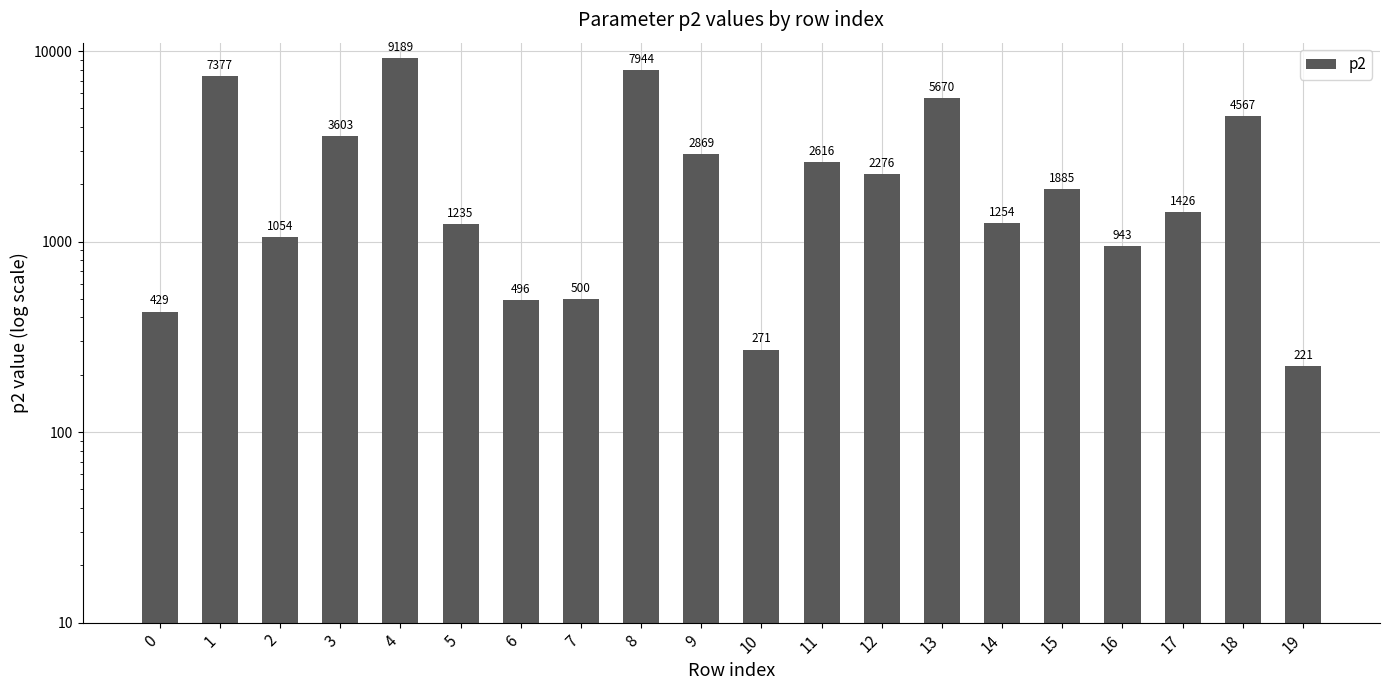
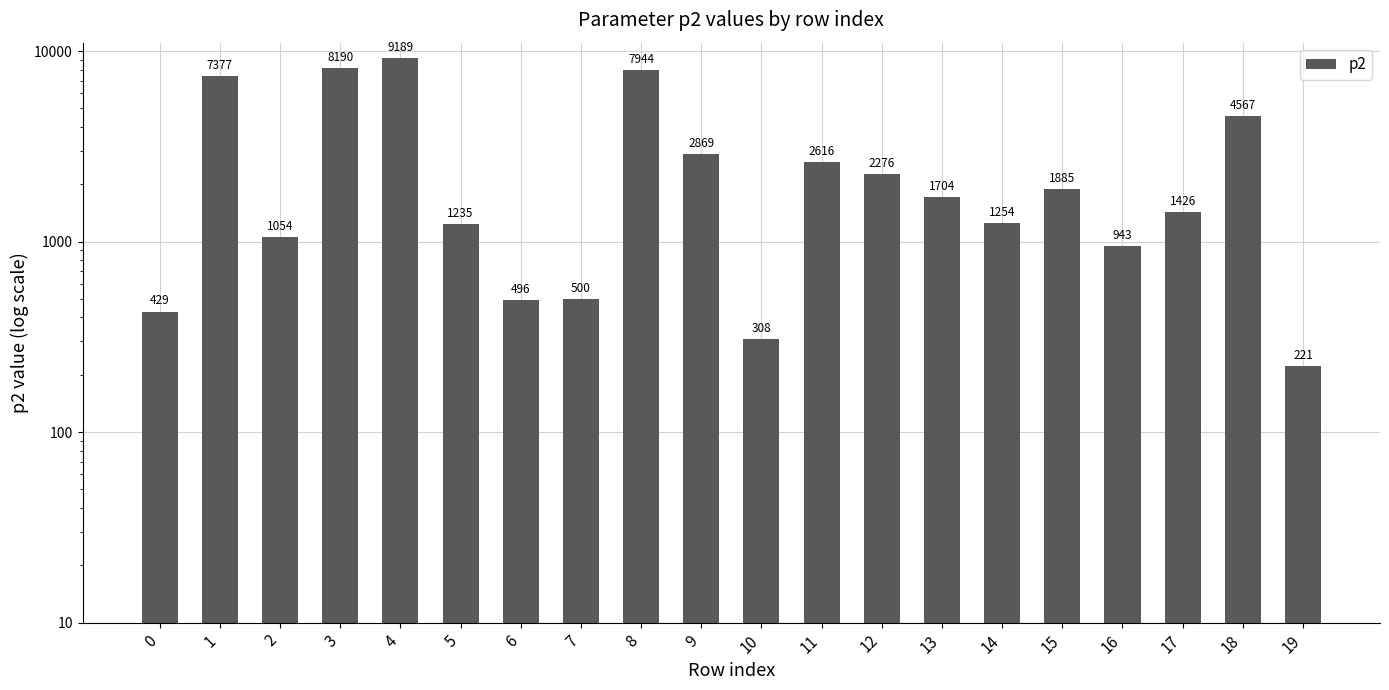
3: 3603 -> 8190
10: 271 -> 308
13: 5670 -> 1704
